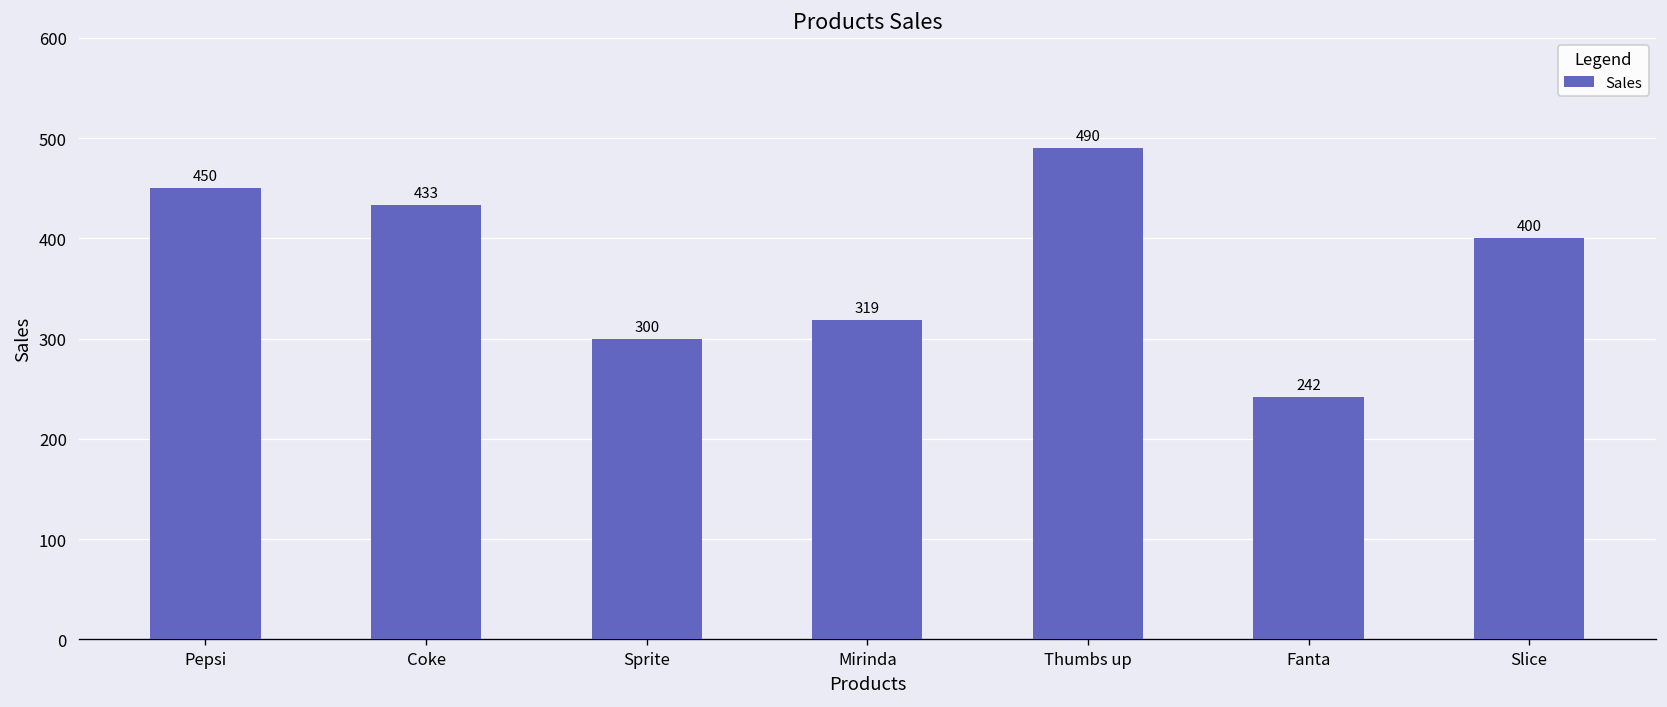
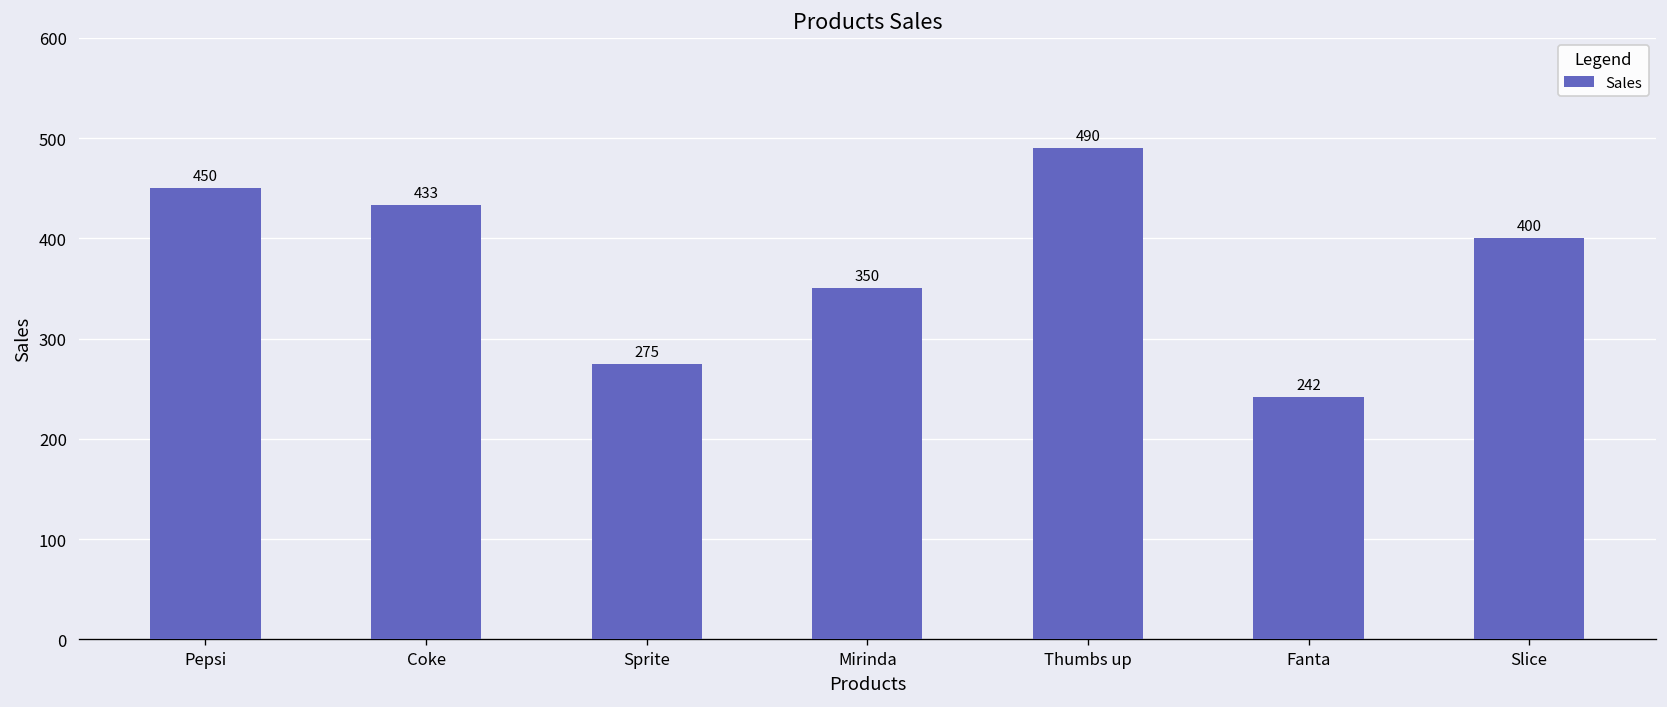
Sprite: 300 -> 275
Mirinda: 319 -> 350
